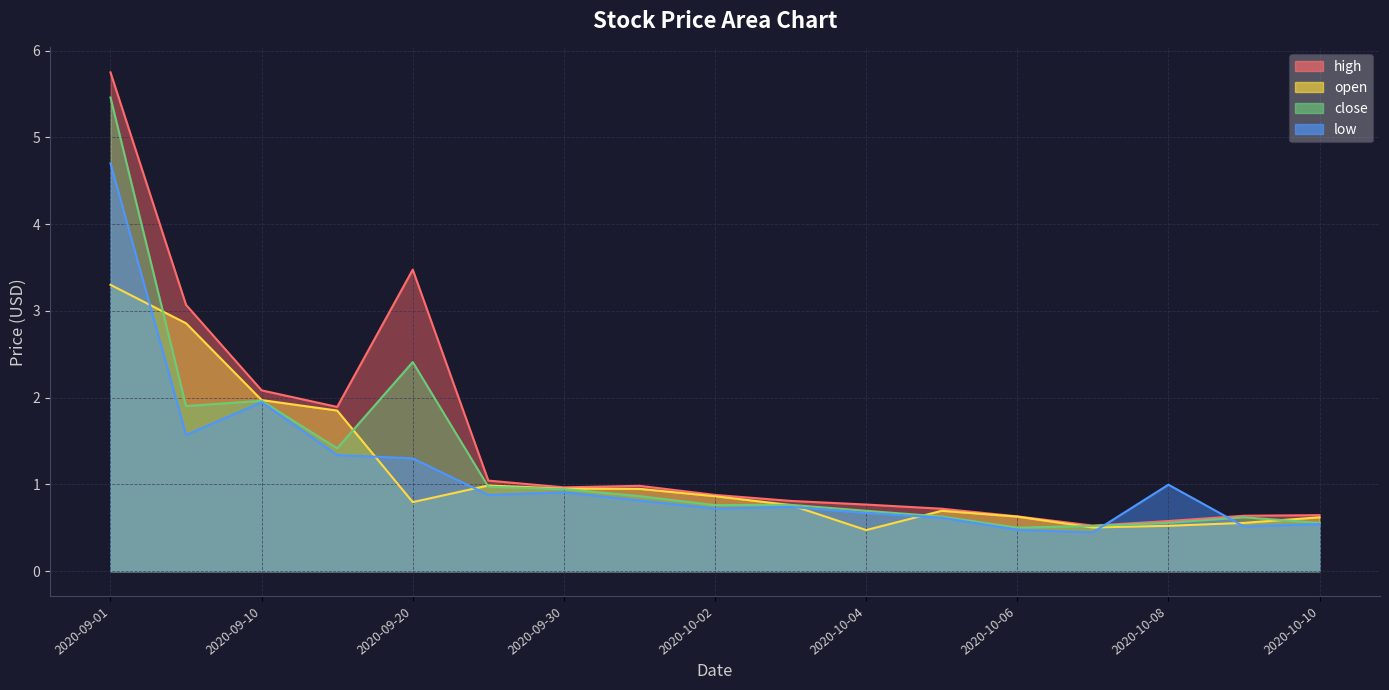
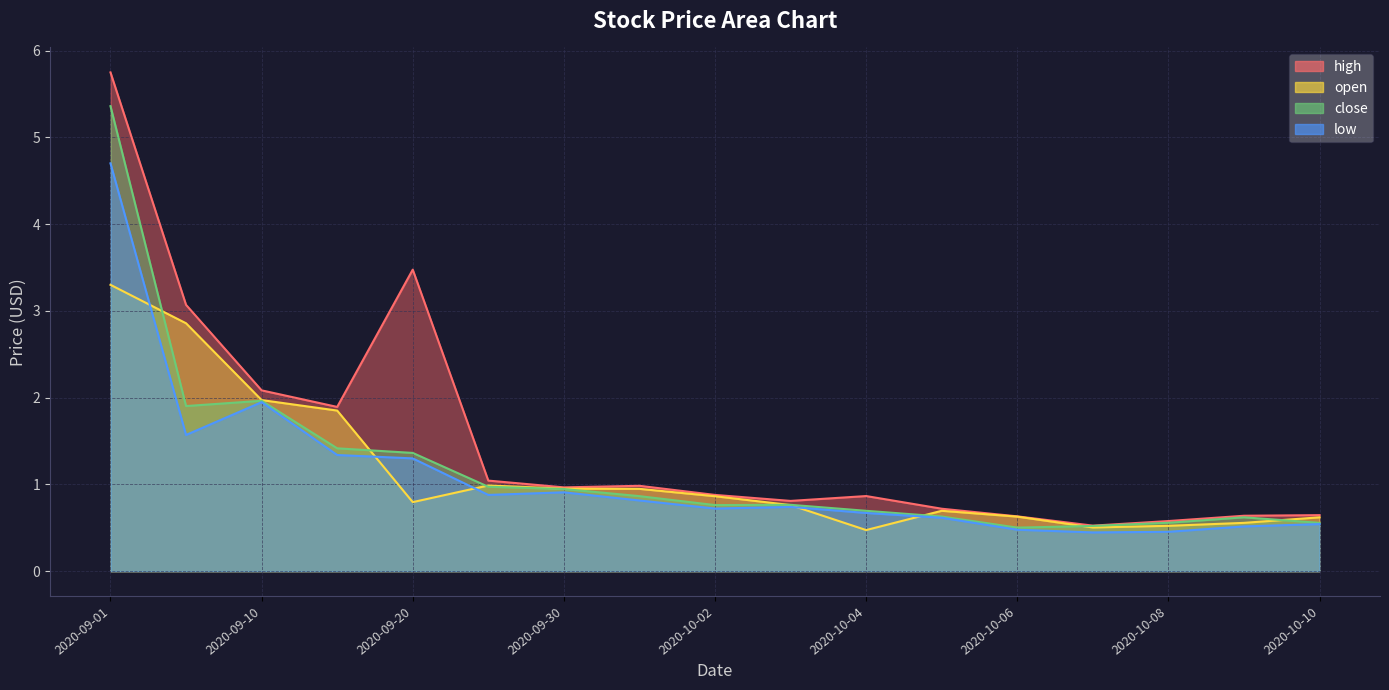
close, 2020-09-01: 5.5 -> 5.4
close, 2020-09-20: 2.4 -> 1.4
high, 2020-10-04: 0.8 -> 0.9
low, 2020-10-08: 1.0 -> 0.5
